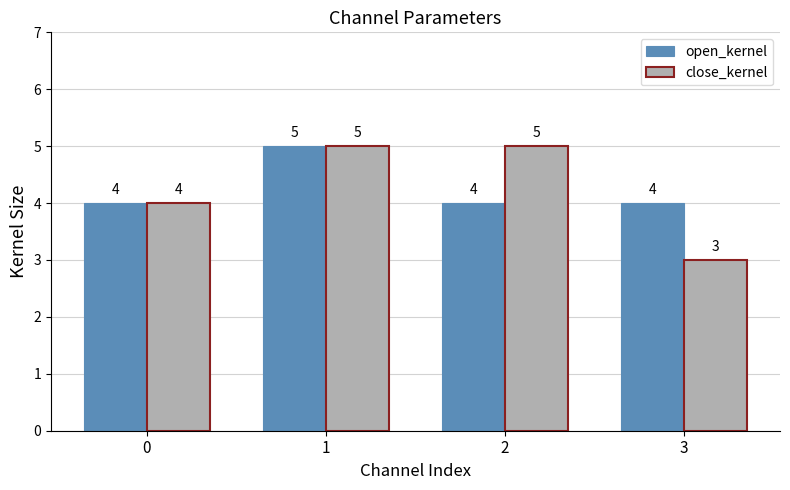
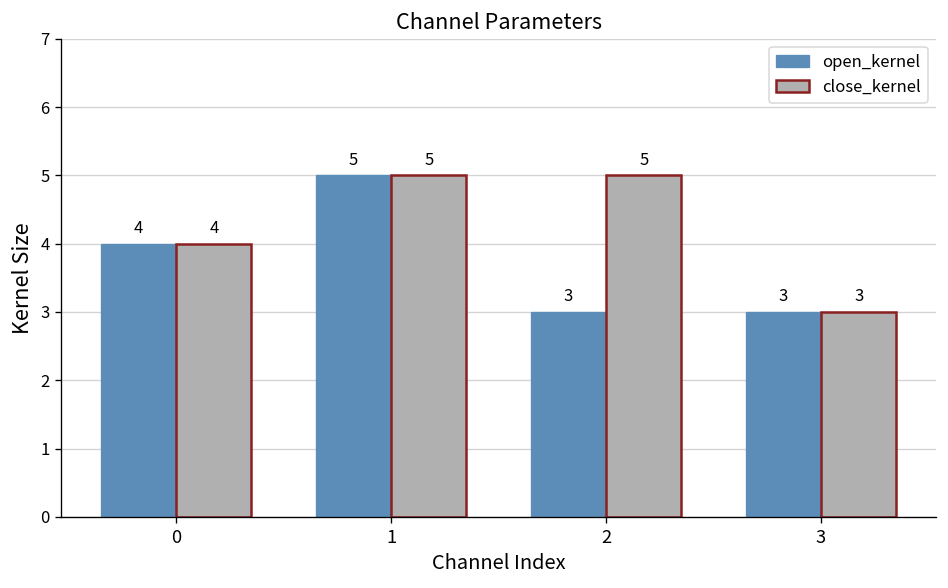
open_kernel, 2: 4 -> 3
open_kernel, 3: 4 -> 3
